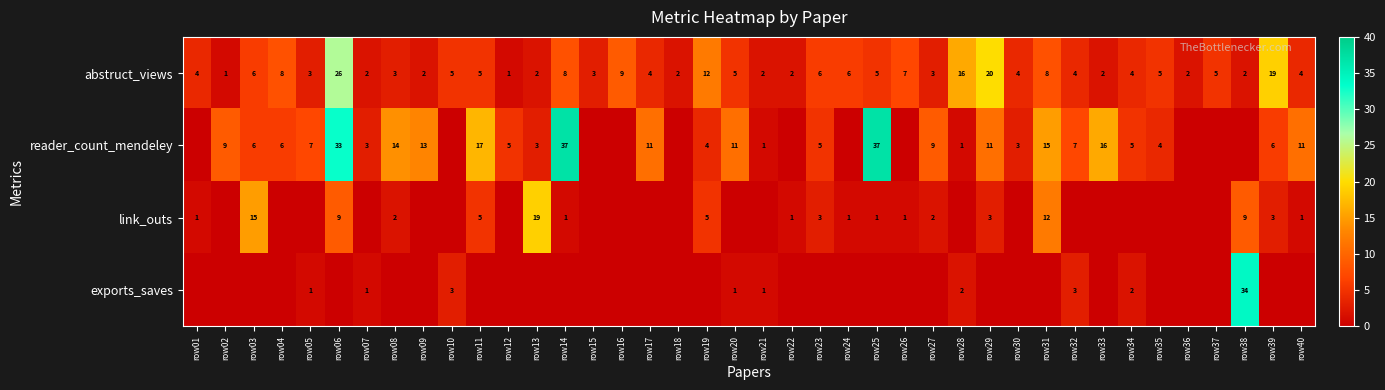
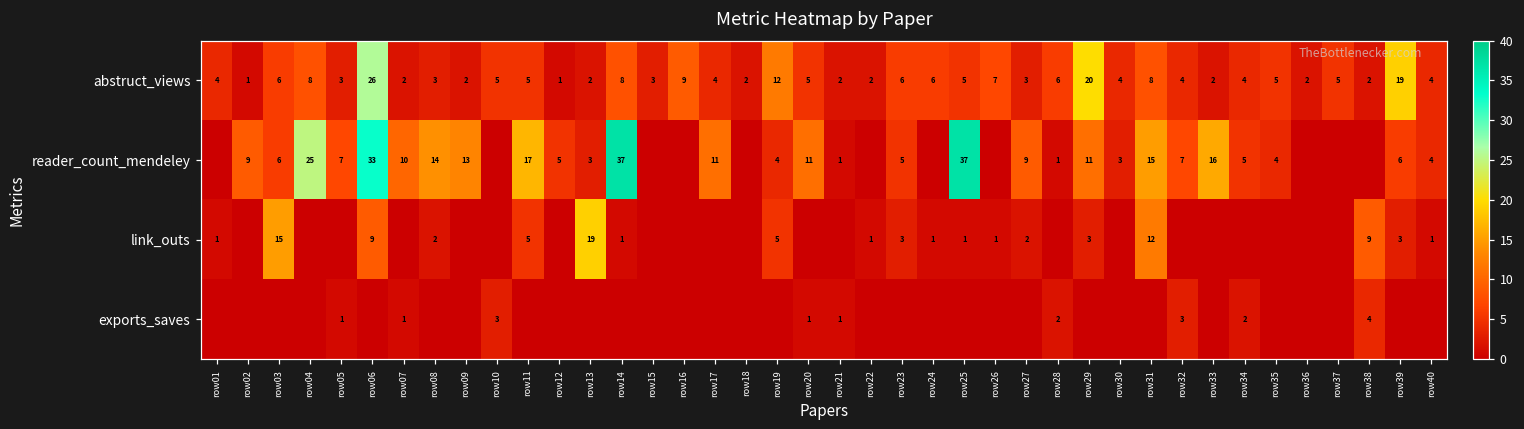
abstruct_views, row28: 16 -> 6
reader_count_mendeley, row04: 6 -> 25
reader_count_mendeley, row07: 3 -> 10
reader_count_mendeley, row40: 11 -> 4
exports_saves, row38: 34 -> 4
